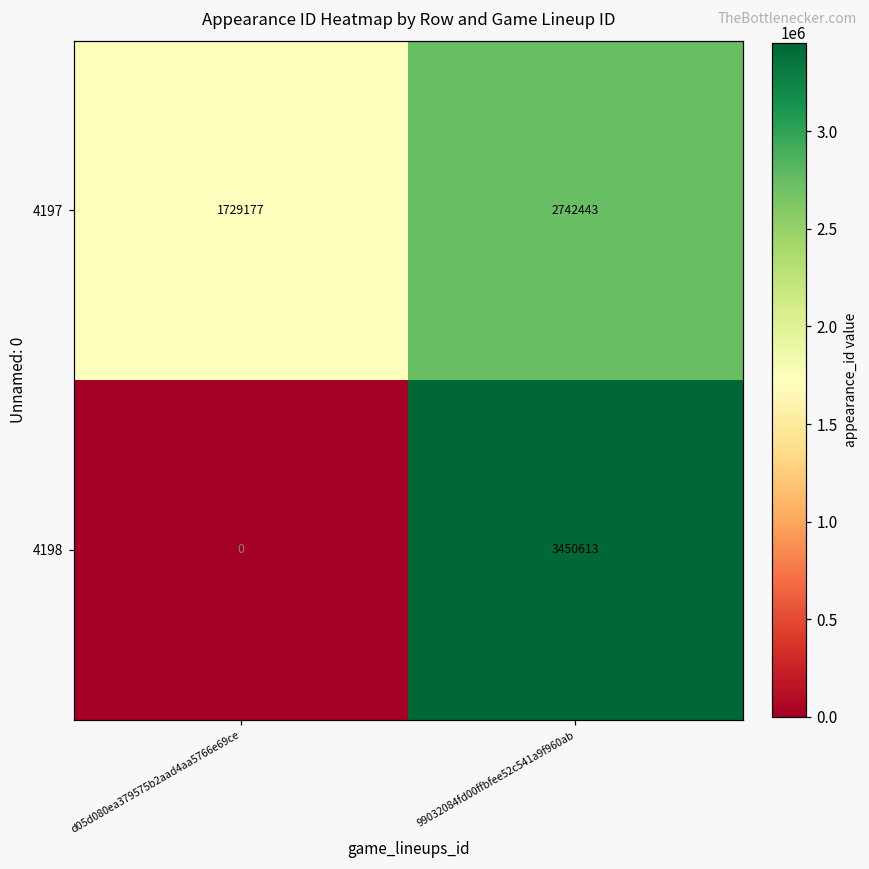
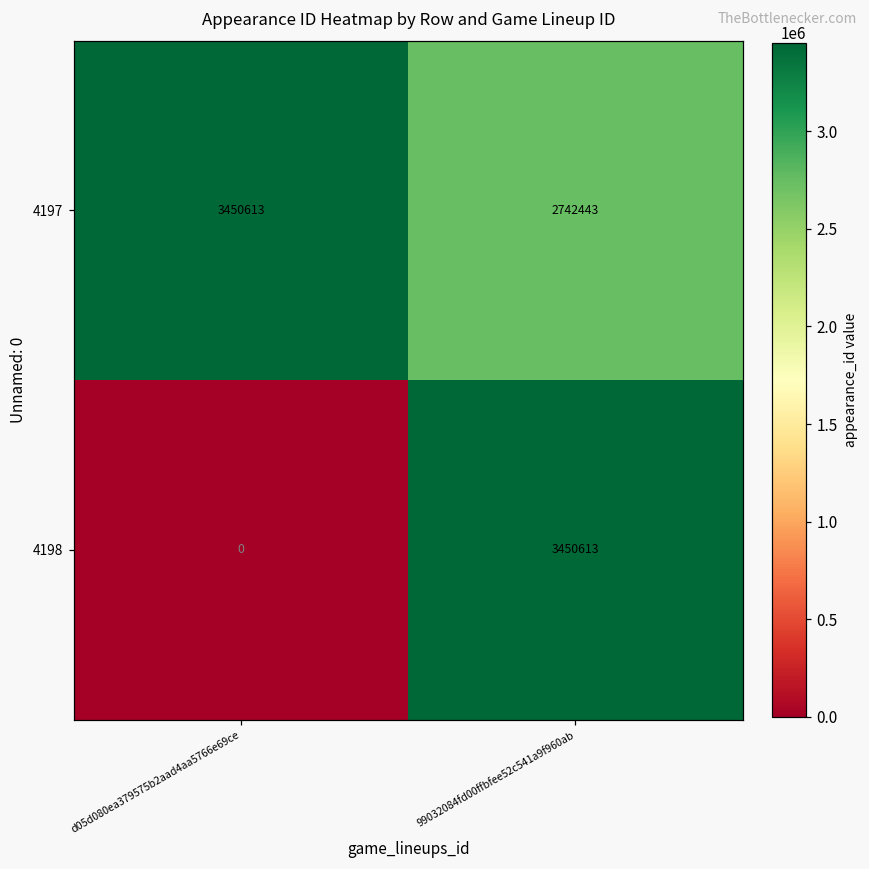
4197, d05d080ea379575b2aad4aa5766e69ce: 1729177 -> 3450613
